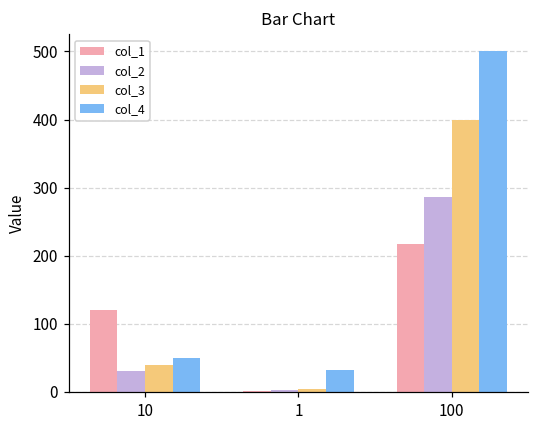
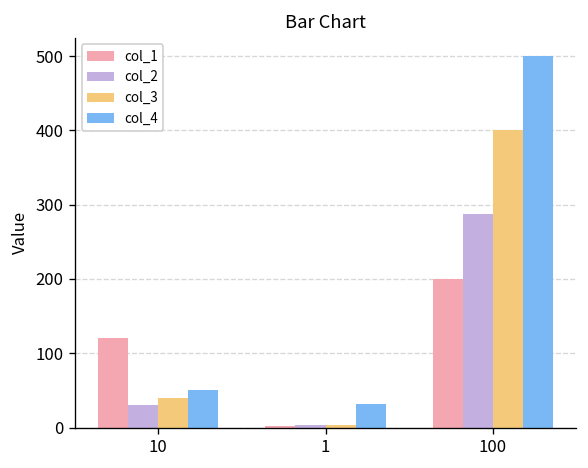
col_1, 100: 220 -> 200
